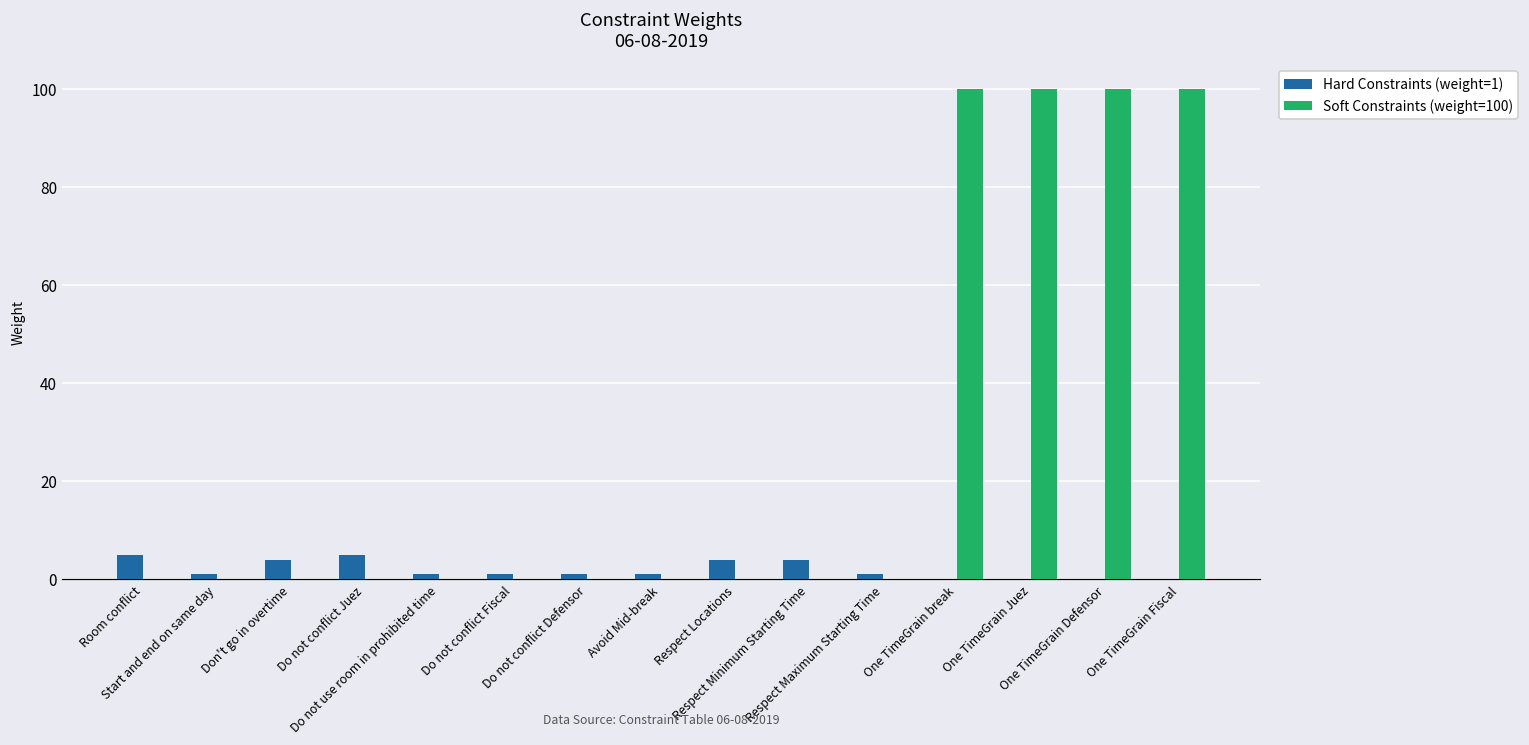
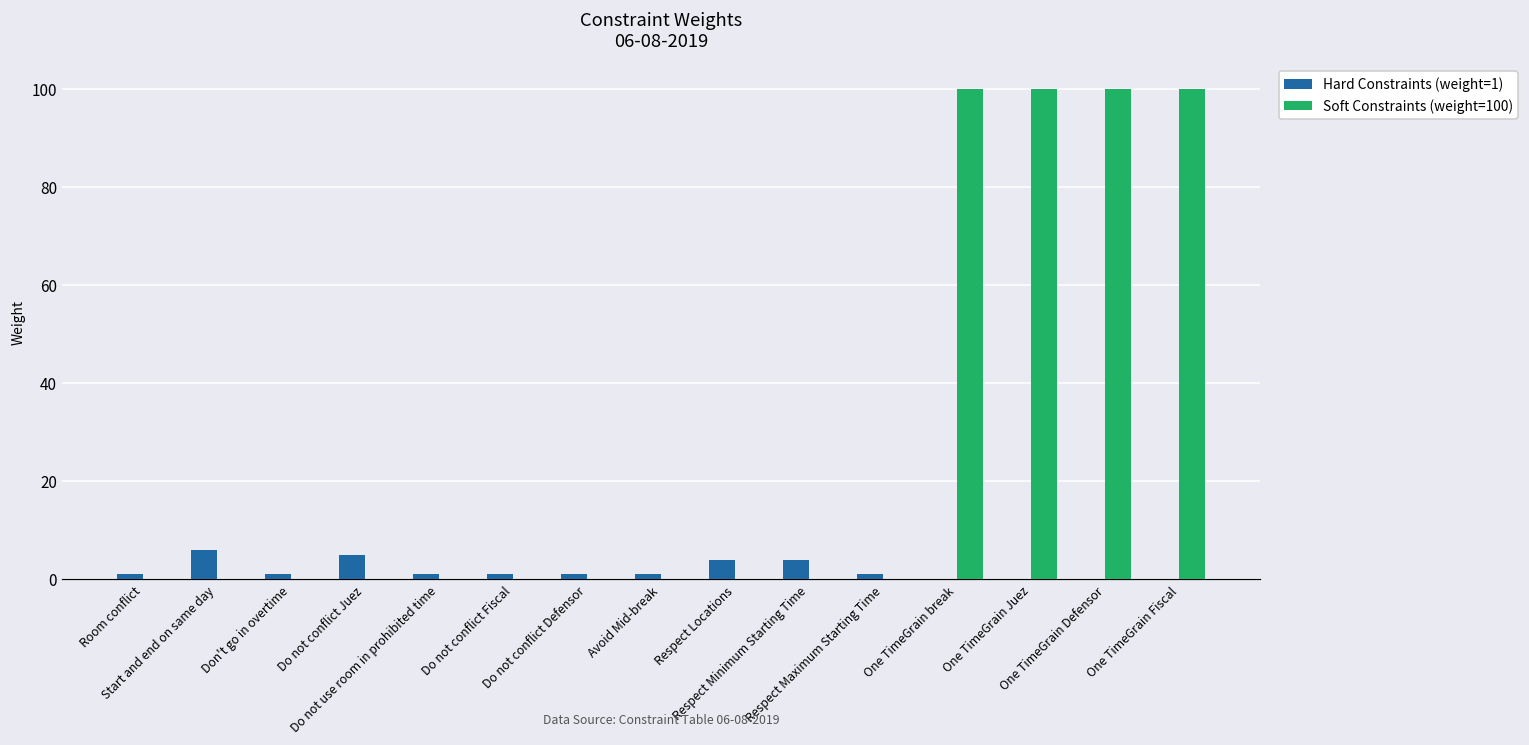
Hard Constraints (weight=1), Room conflict: 5 -> 1
Hard Constraints (weight=1), Start and end on same day: 1 -> 6
Hard Constraints (weight=1), Don't go in overtime: 4 -> 1
